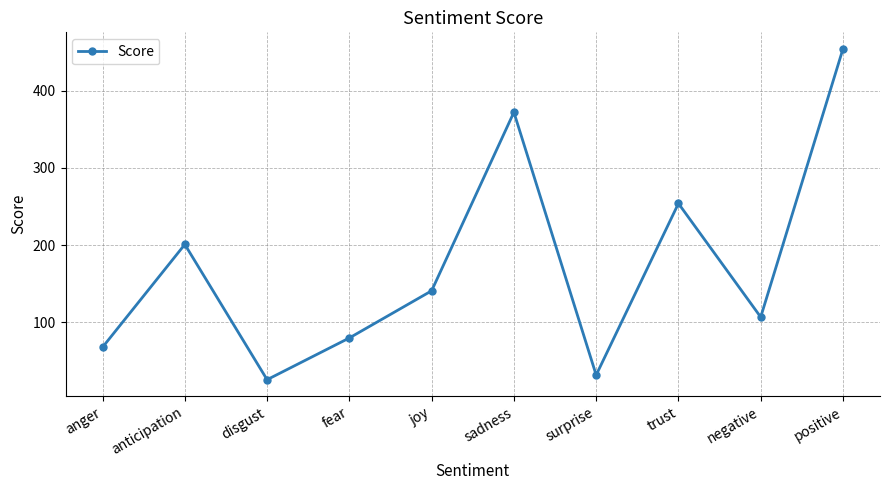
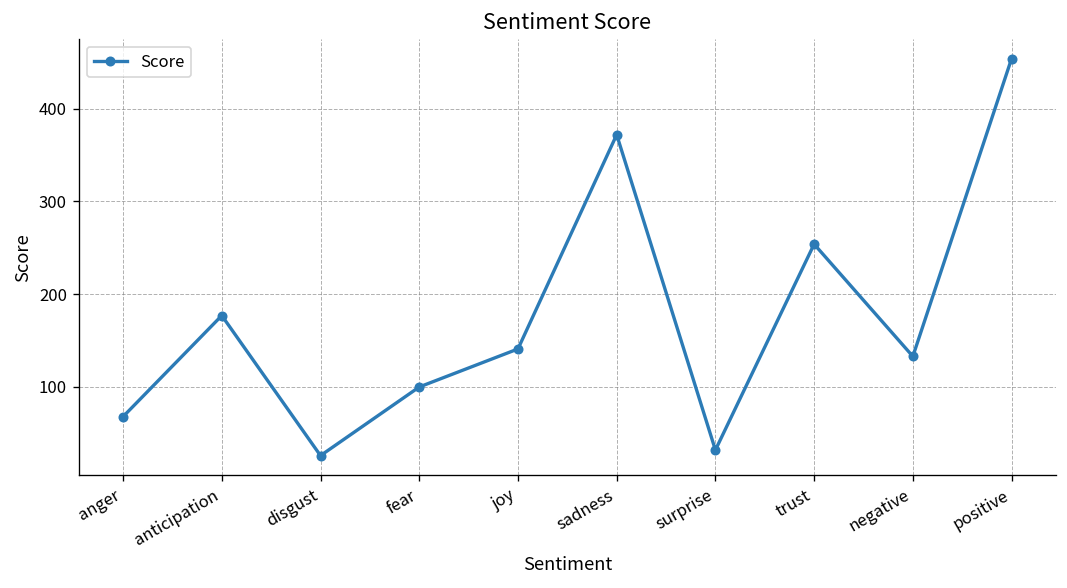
anticipation: 200 -> 180
fear: 80 -> 100
negative: 110 -> 130
